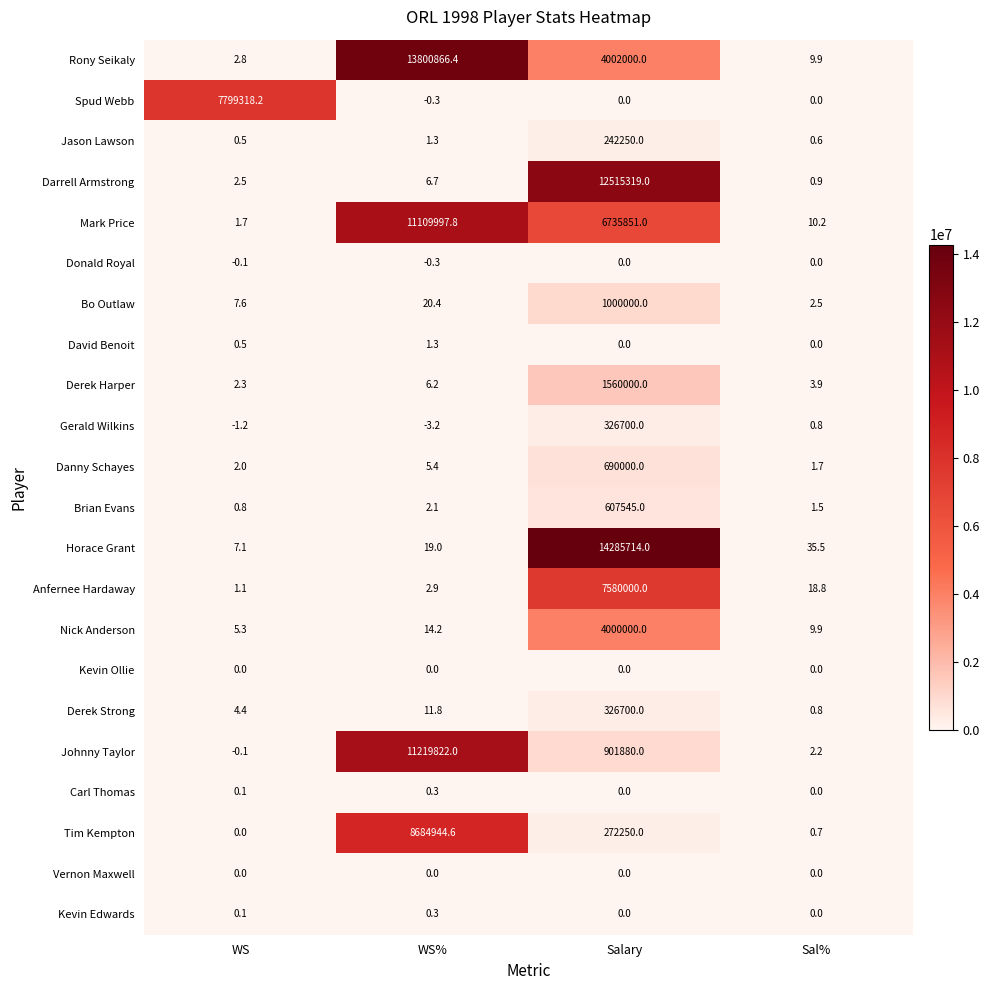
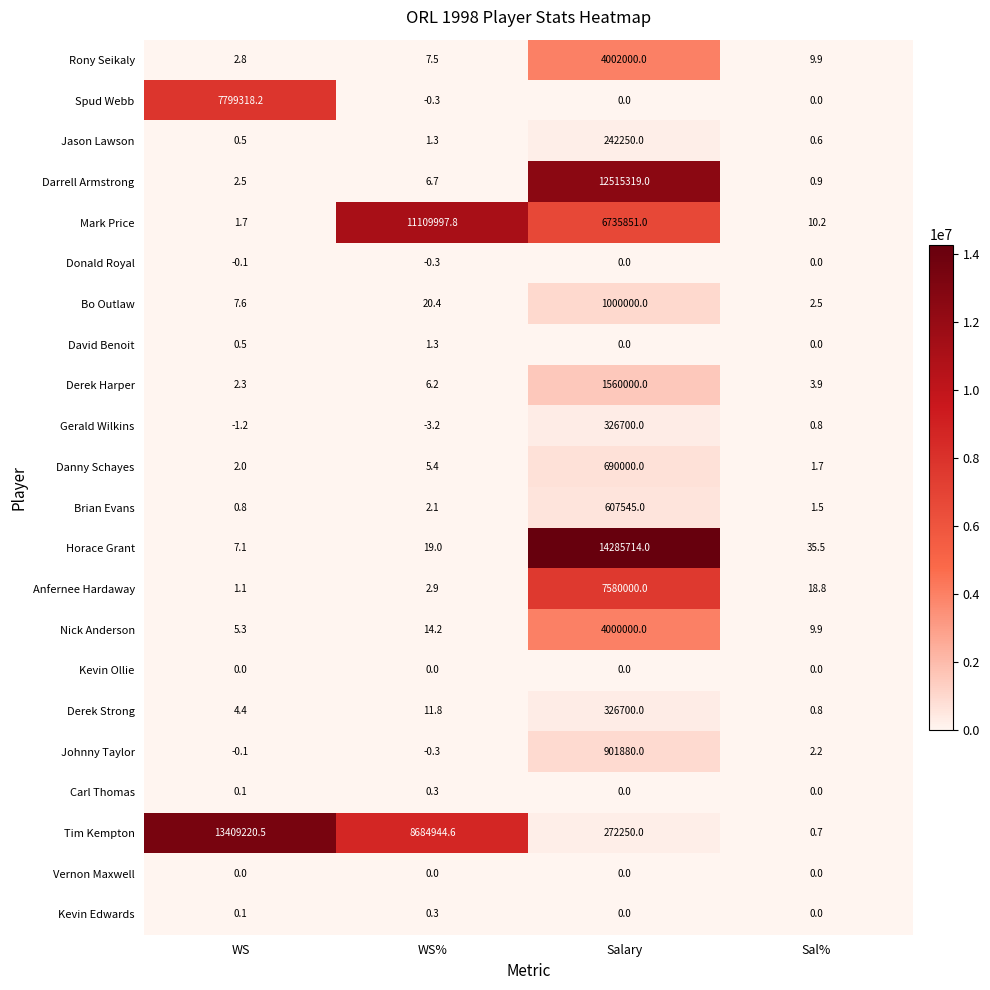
Rony Seikaly, WS%: 13800866.4 -> 7.5
Johnny Taylor, WS%: 11219822.0 -> -0.3
Tim Kempton, WS: 0.0 -> 13409220.5
